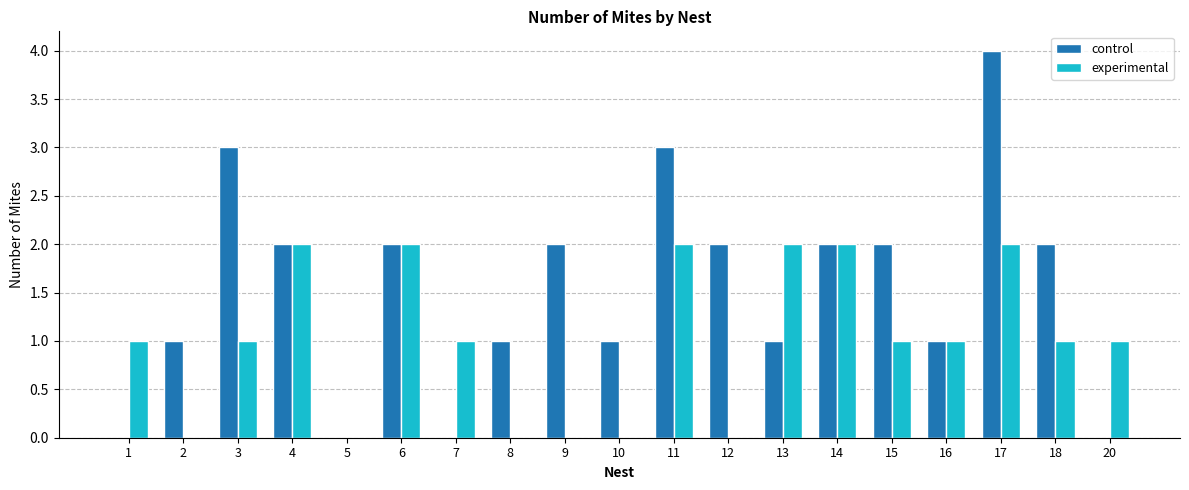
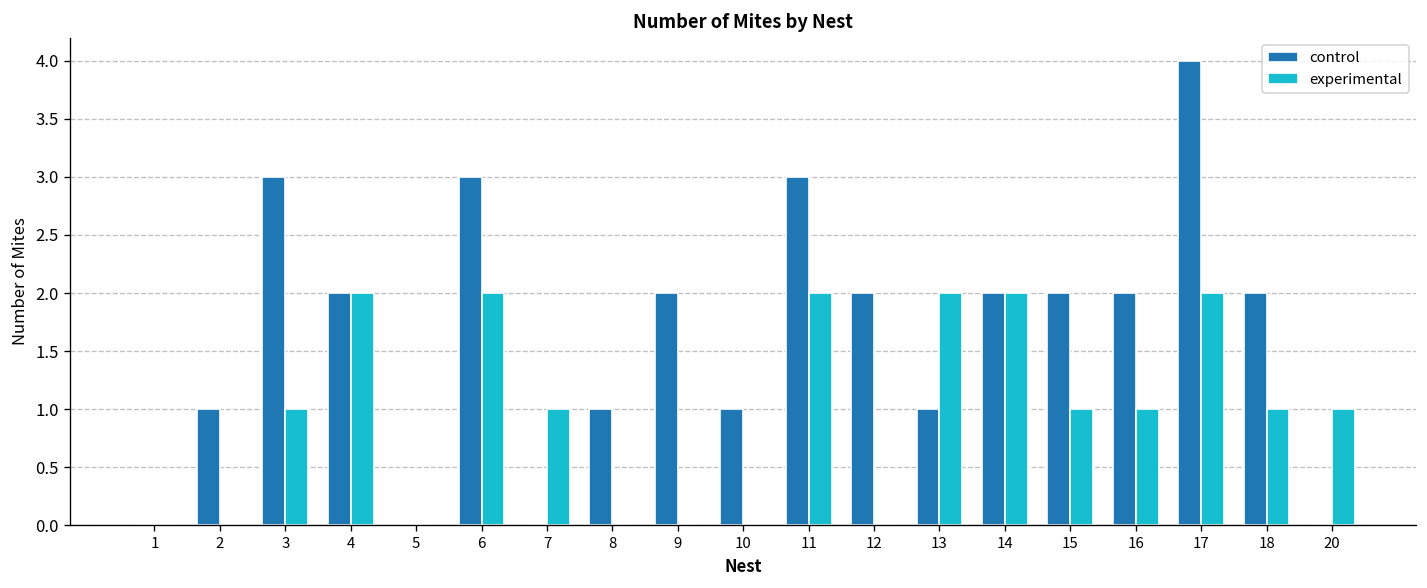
experimental, 1: 1 -> 0
control, 6: 2 -> 3
control, 16: 1 -> 2
